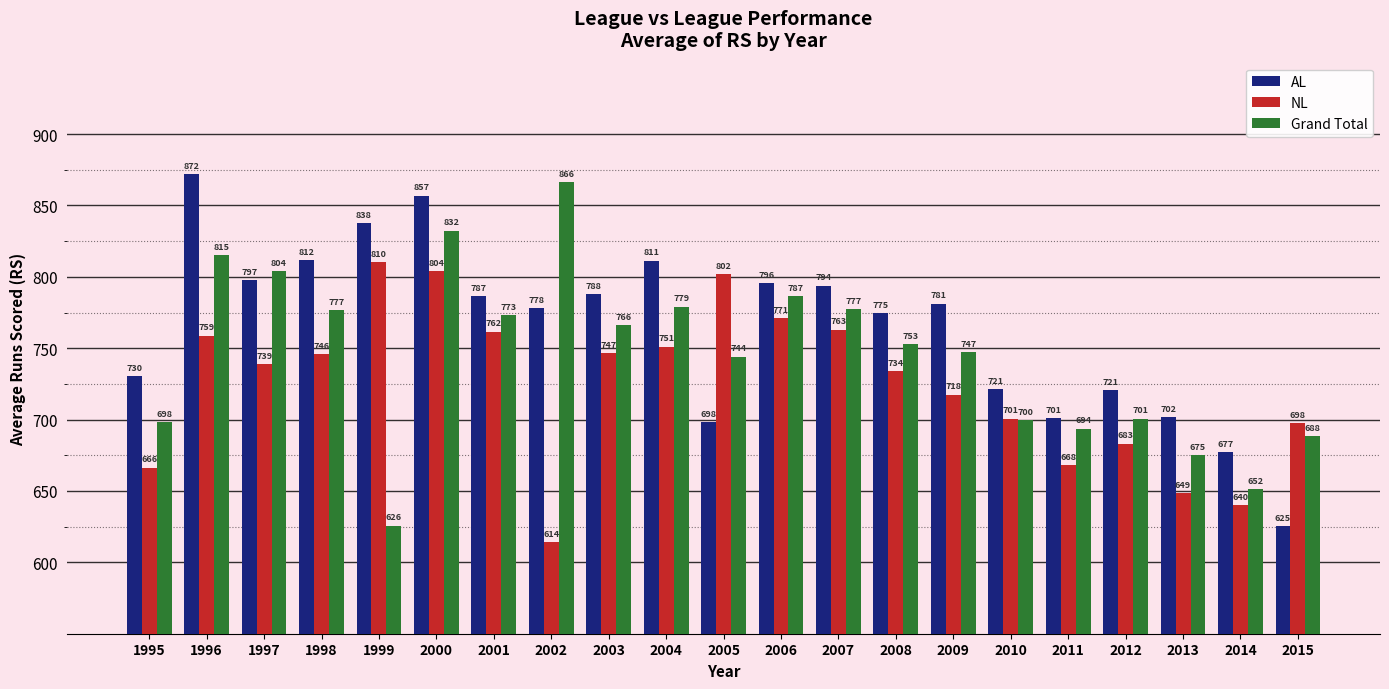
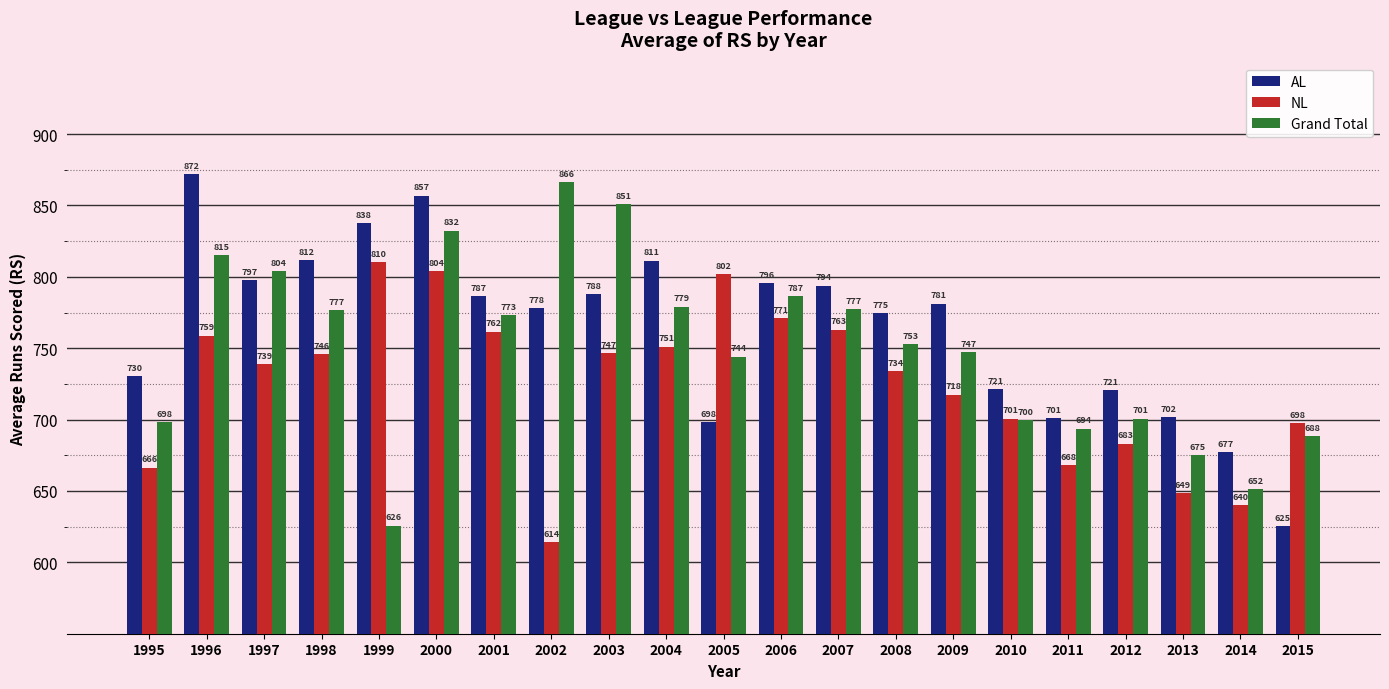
Grand Total, 2003: 766 -> 851
